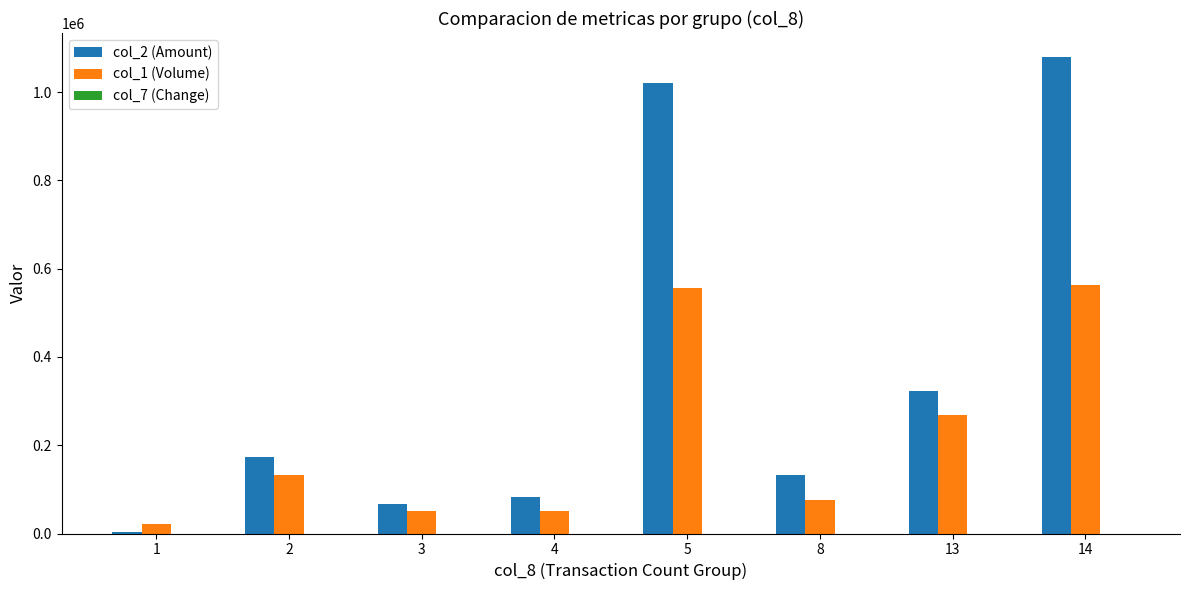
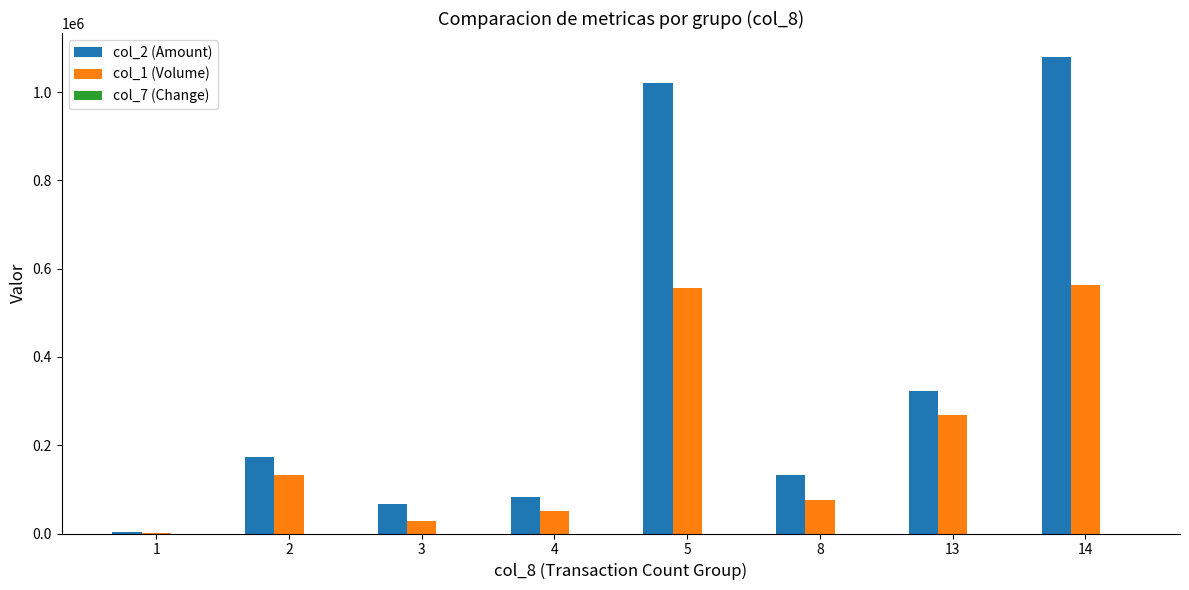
col_1 (Volume), 1: 20000 -> 0
col_1 (Volume), 3: 50000 -> 30000
